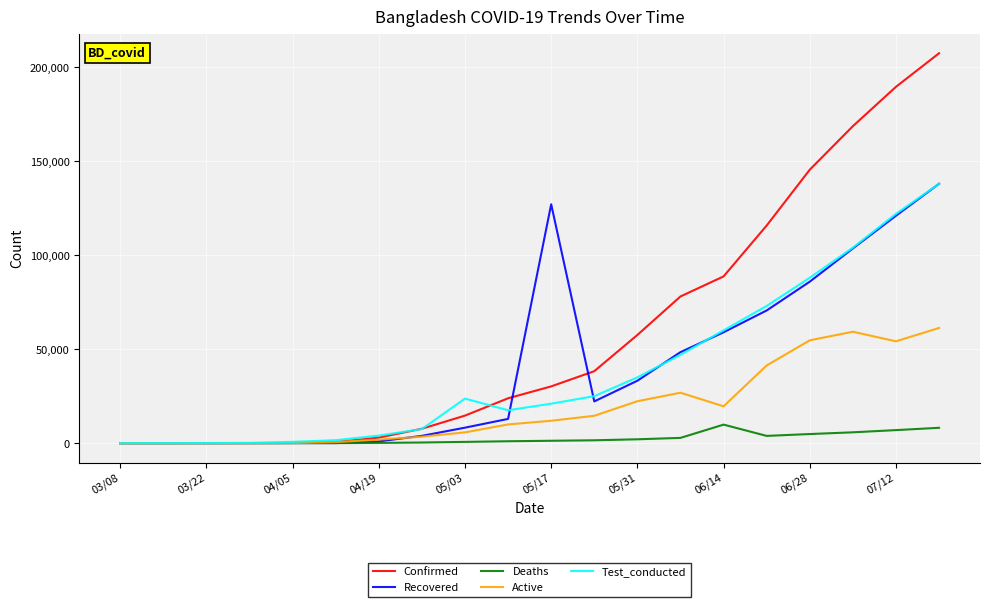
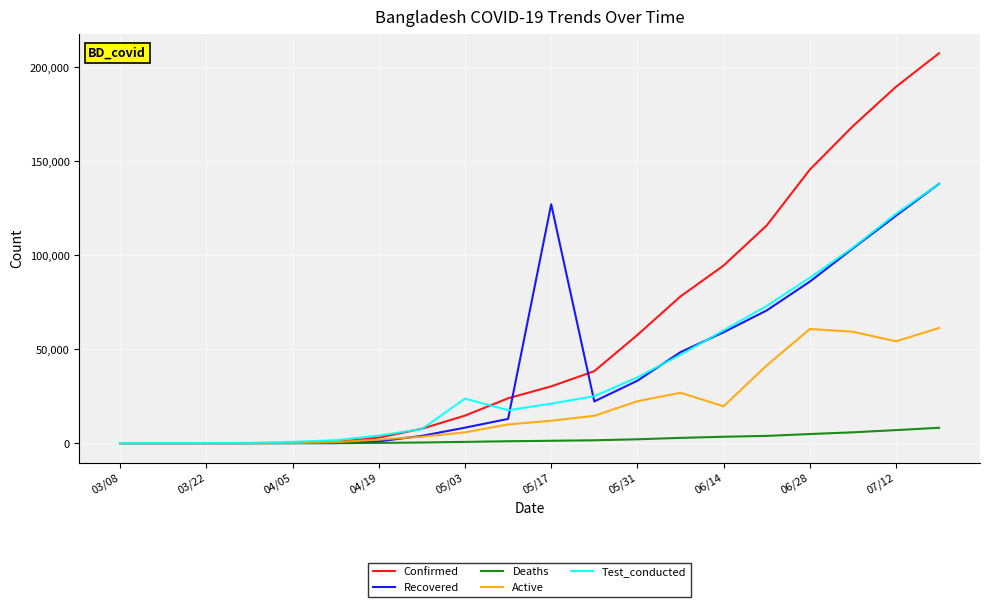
Confirmed, 06/14: 89,000 -> 94,000
Deaths, 06/14: 10,000 -> 3,000
Active, 06/28: 55,000 -> 61,000
